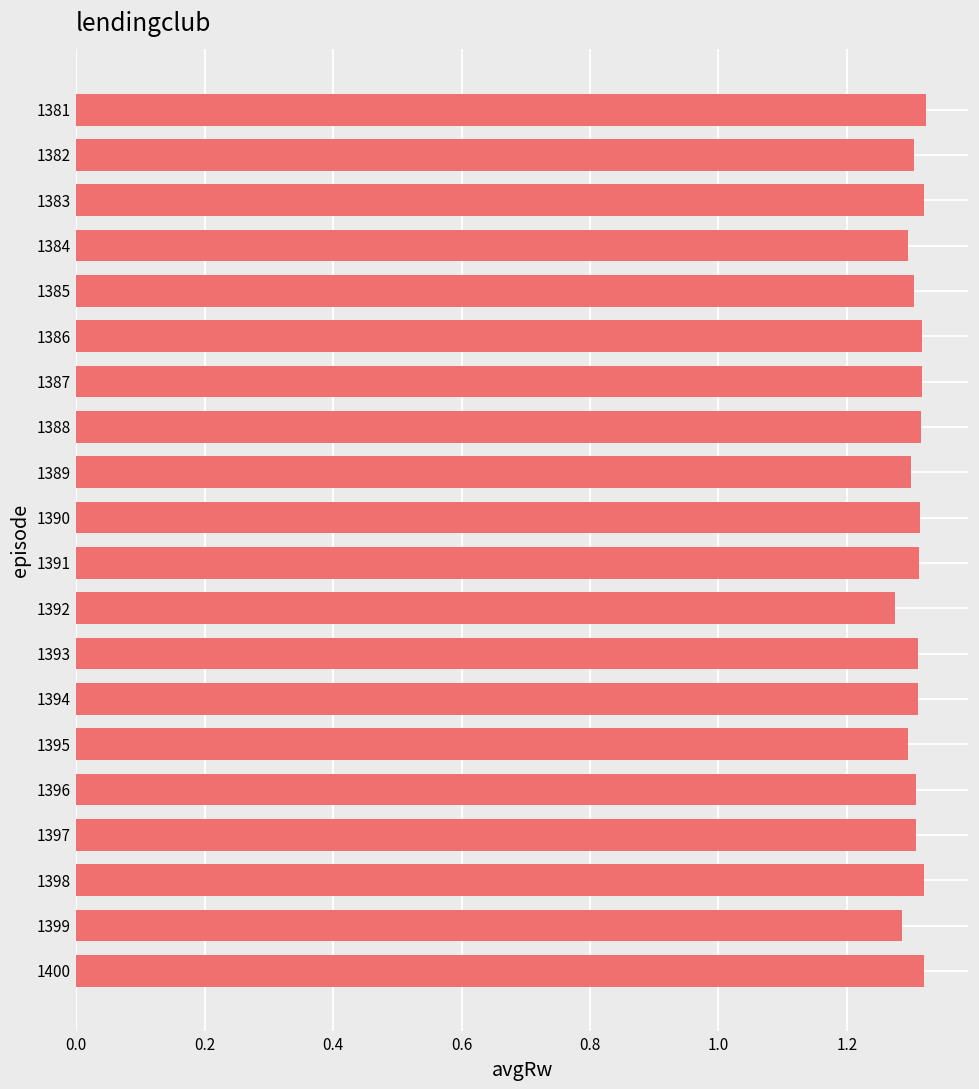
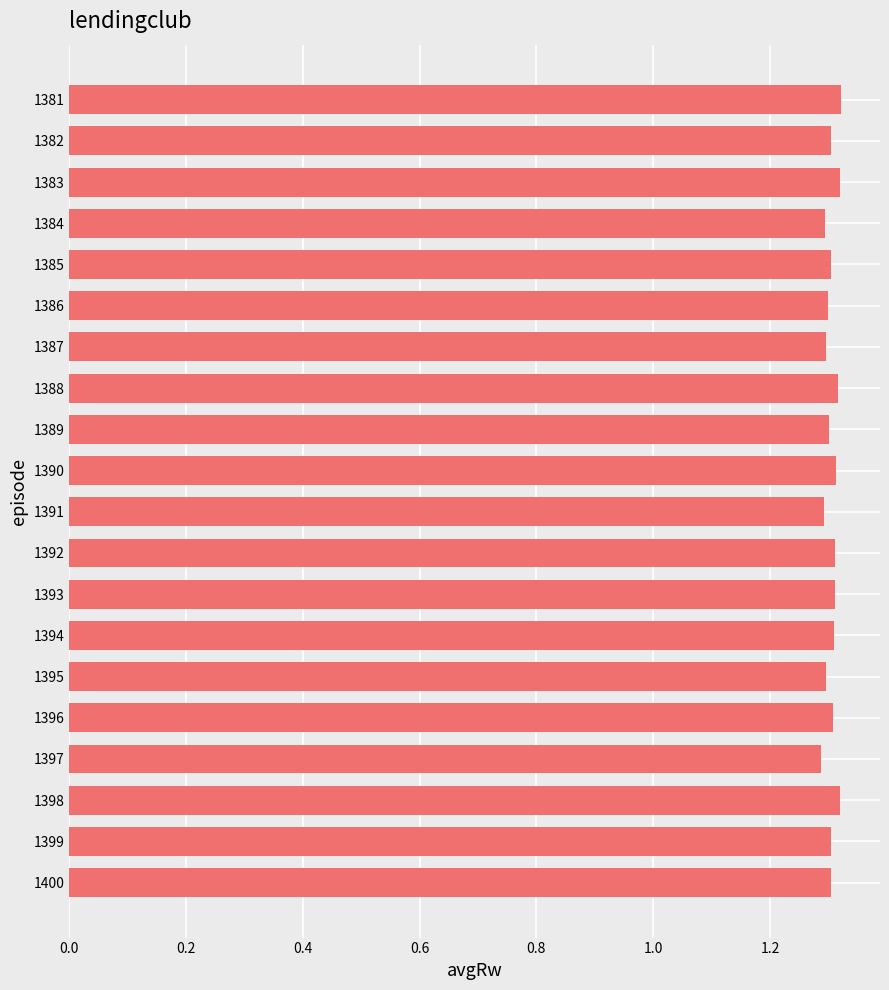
1386: 1.32 -> 1.30
1387: 1.32 -> 1.30
1391: 1.31 -> 1.29
1392: 1.27 -> 1.31
1397: 1.31 -> 1.29
1399: 1.29 -> 1.31
1400: 1.32 -> 1.30
